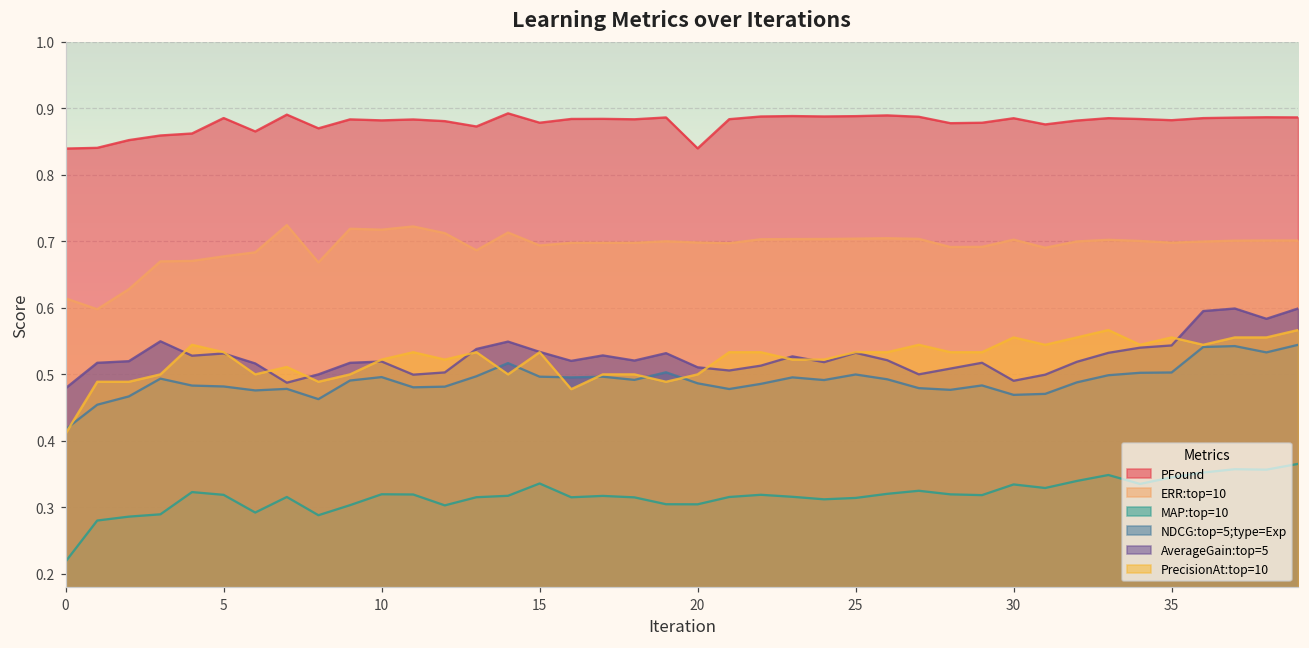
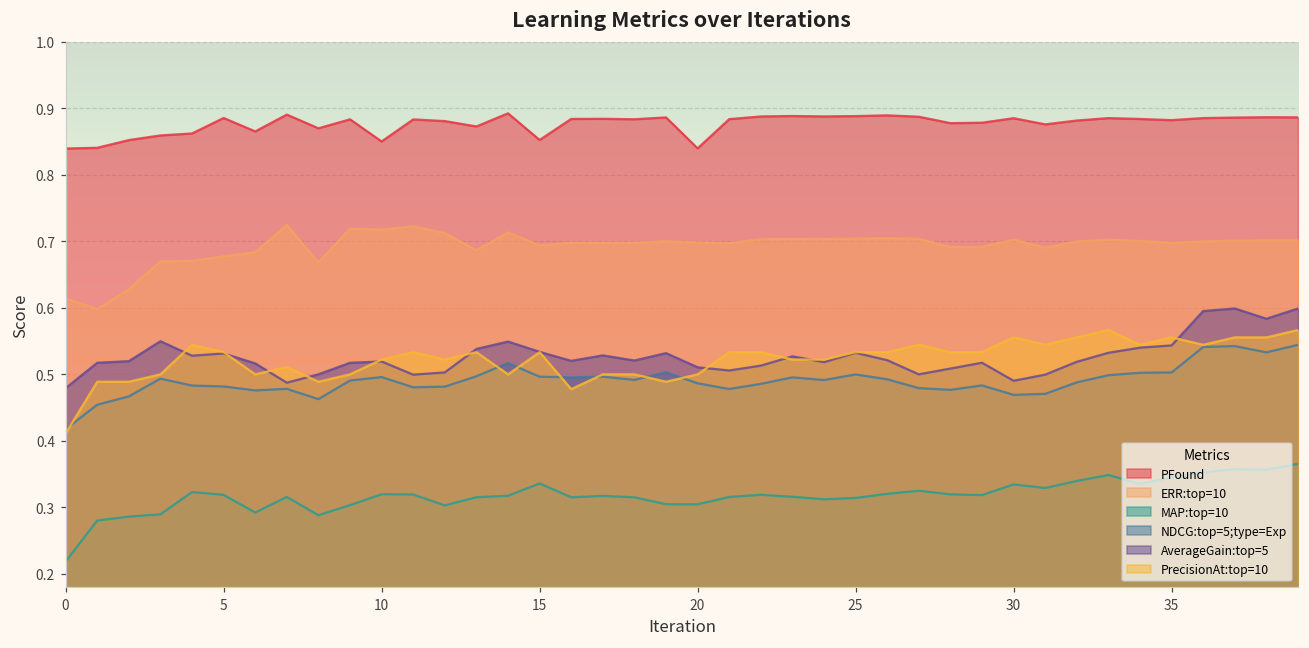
PFound, 10: 0.88 -> 0.85
PFound, 15: 0.88 -> 0.85
